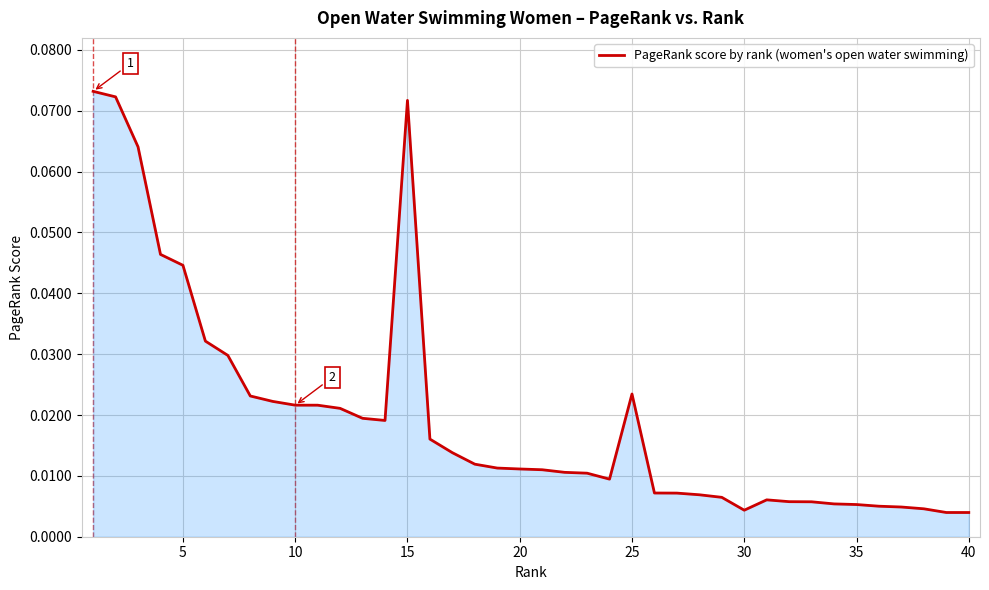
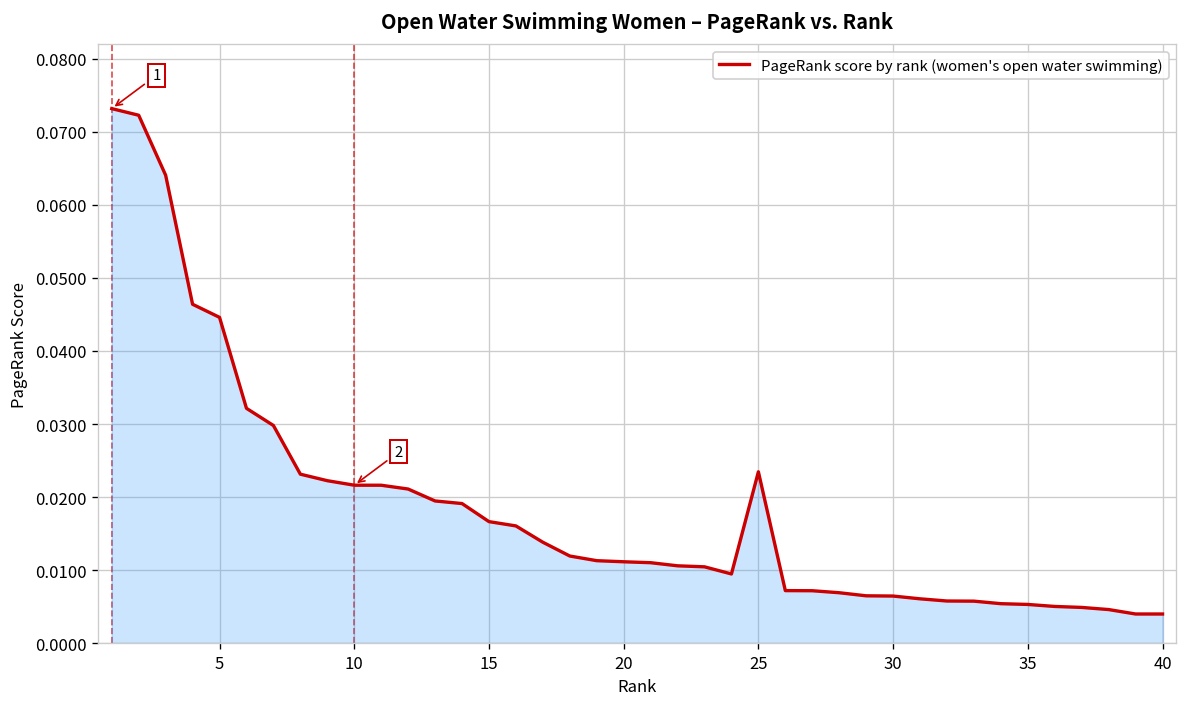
15: 0.072 -> 0.017
30: 0.004 -> 0.006
